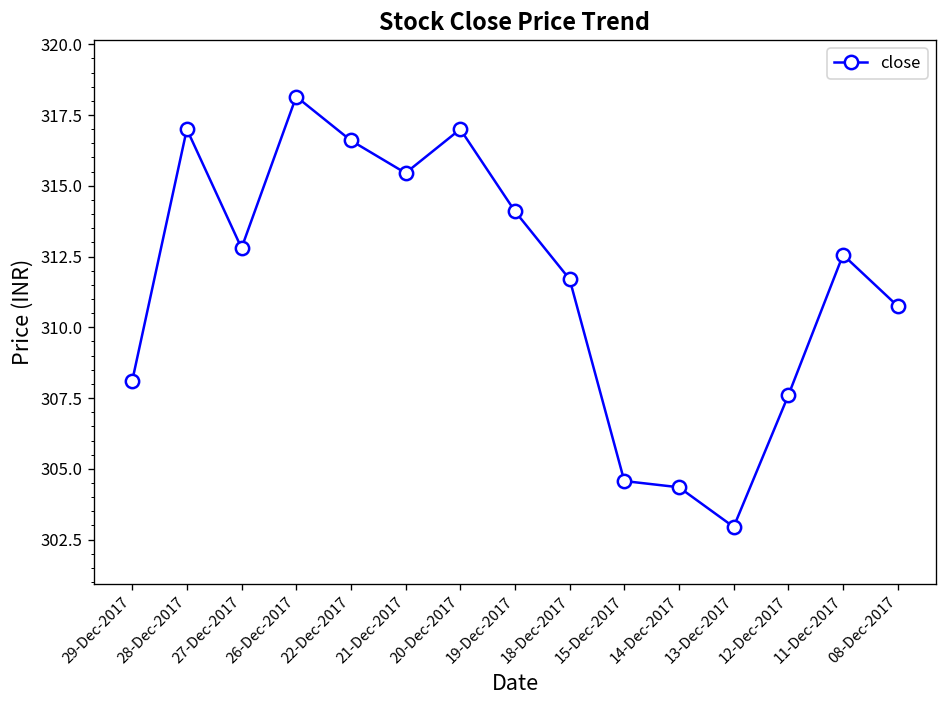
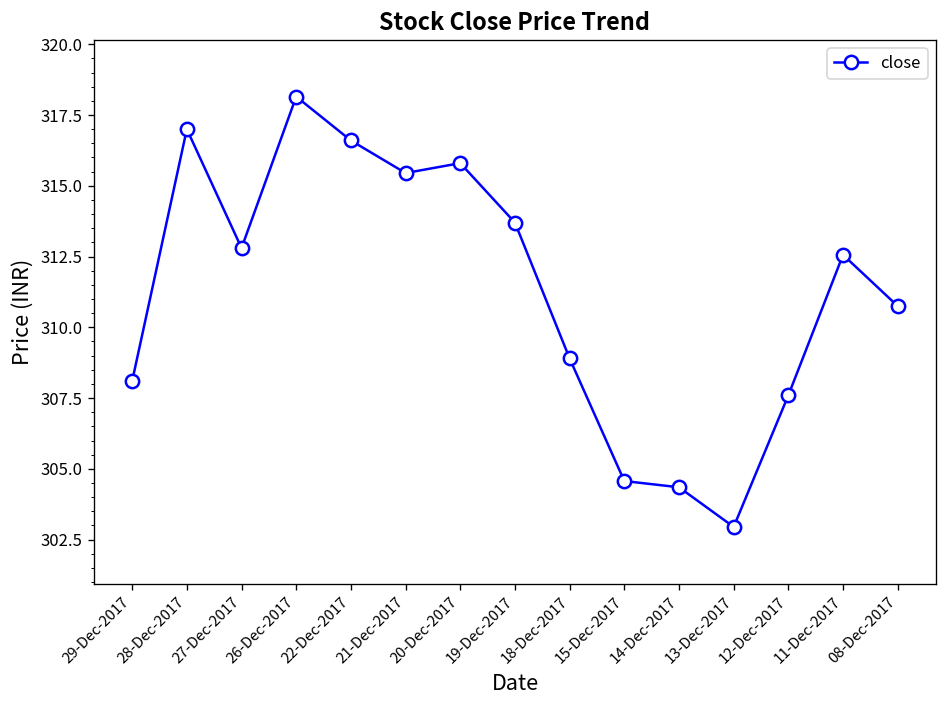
20-Dec-2017: 317.0 -> 315.8
19-Dec-2017: 314.1 -> 313.7
18-Dec-2017: 311.7 -> 308.9
